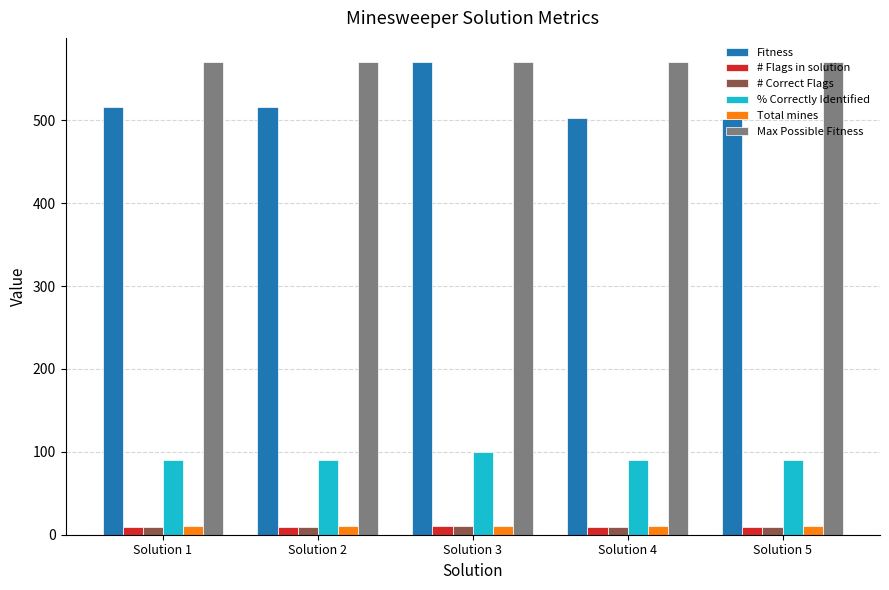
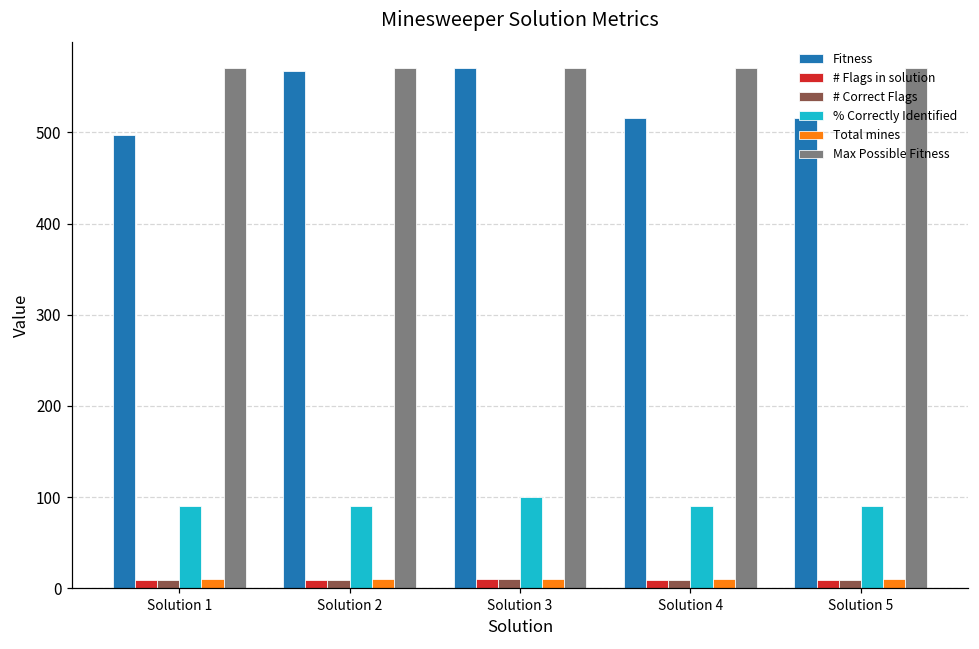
Fitness, Solution 1: 520 -> 500
Fitness, Solution 2: 520 -> 570
Fitness, Solution 4: 500 -> 520
Fitness, Solution 5: 500 -> 520
